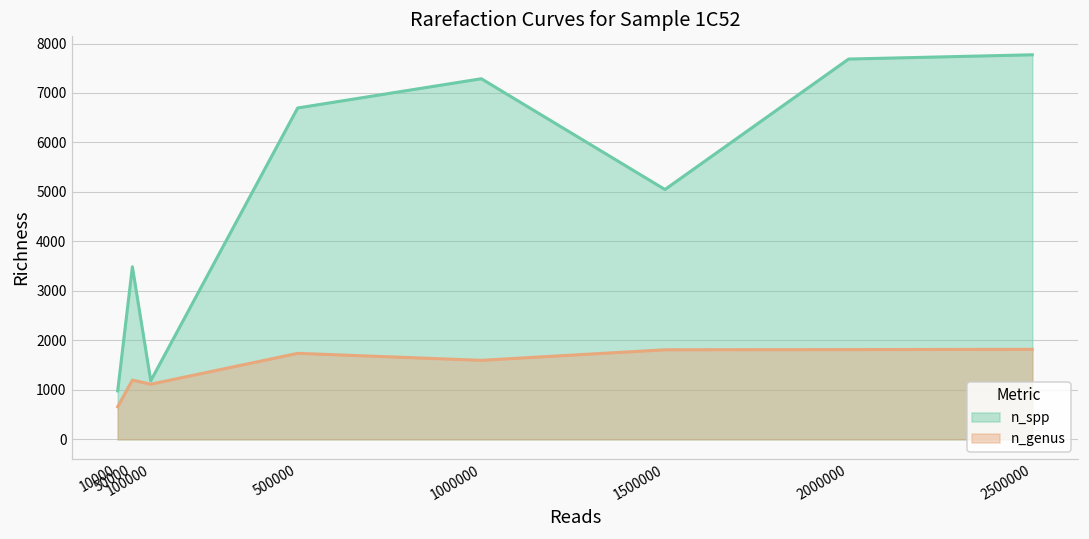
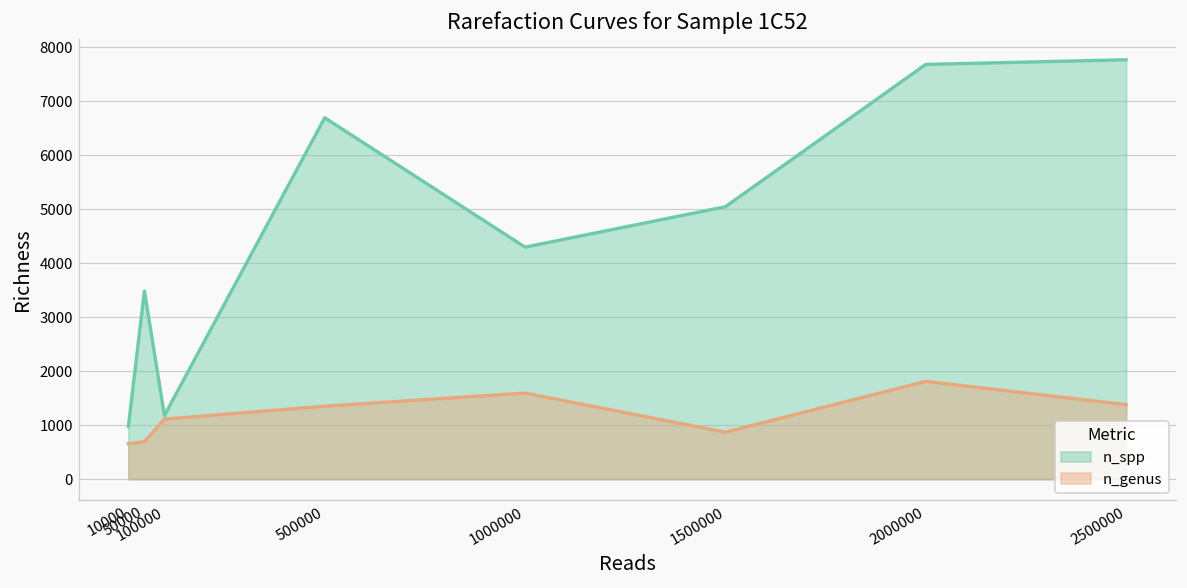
n_genus, 50000: 1200 -> 700
n_genus, 500000: 1700 -> 1400
n_spp, 1000000: 7300 -> 4300
n_genus, 1500000: 1800 -> 900
n_genus, 2500000: 1800 -> 1400
